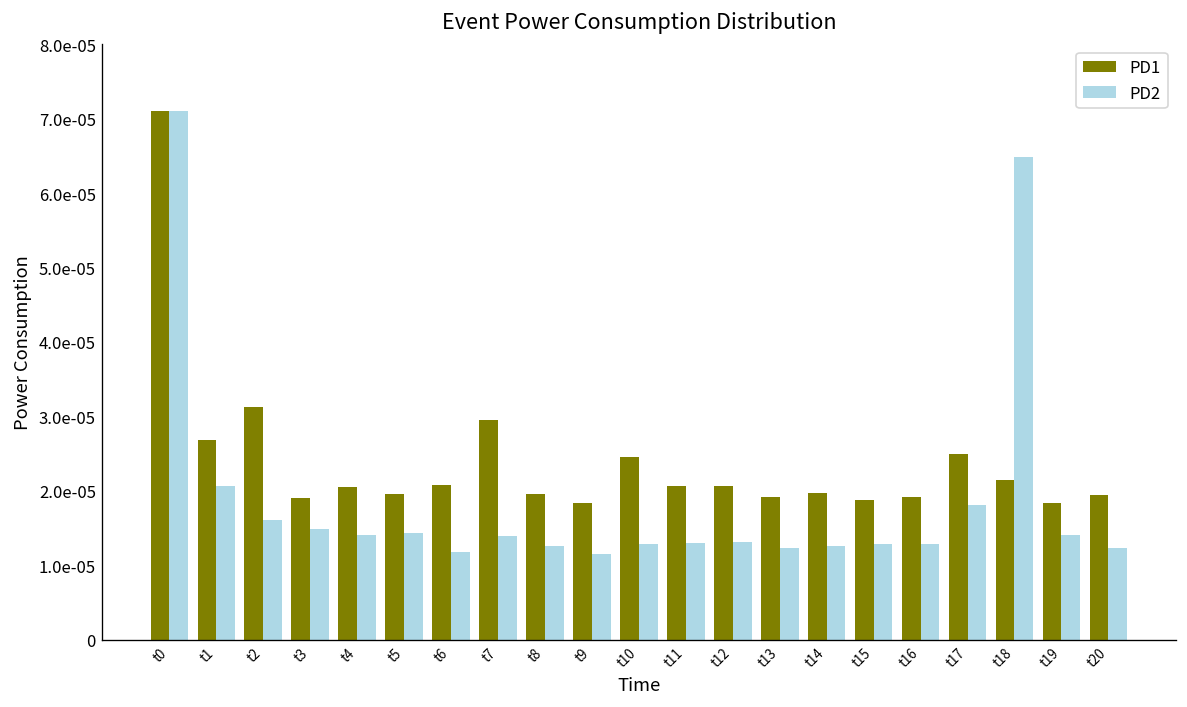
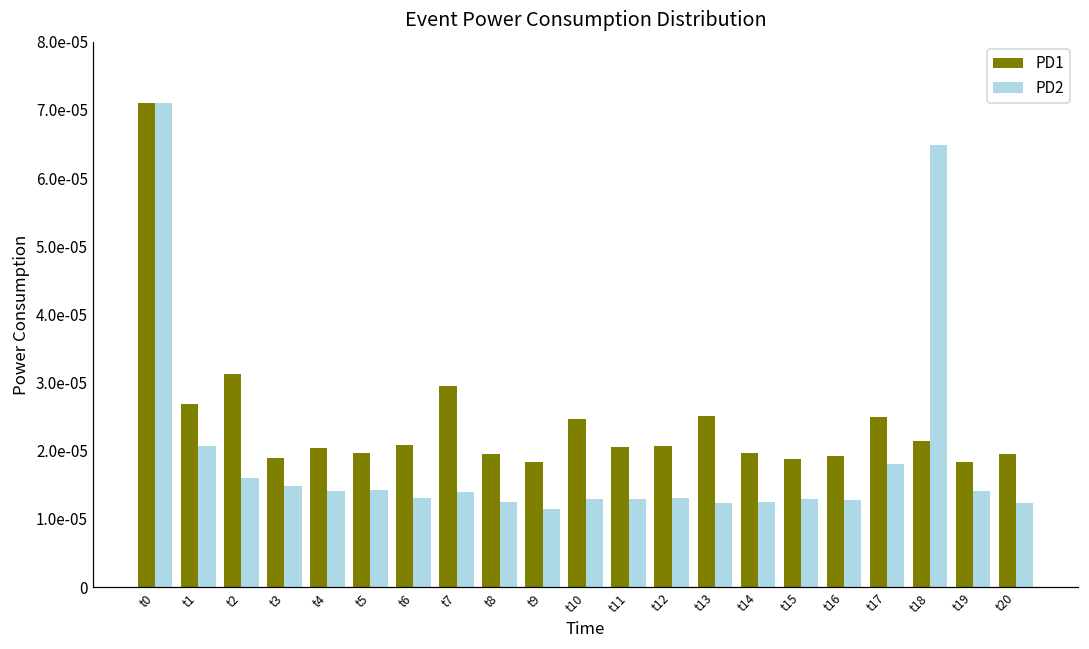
PD2, t6: 0.000012 -> 0.000013
PD1, t13: 0.000019 -> 0.000025
